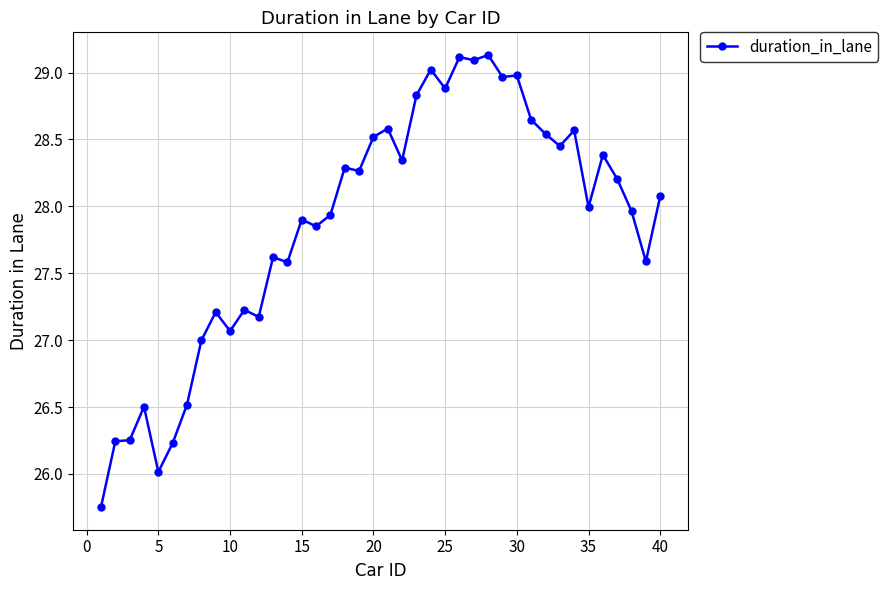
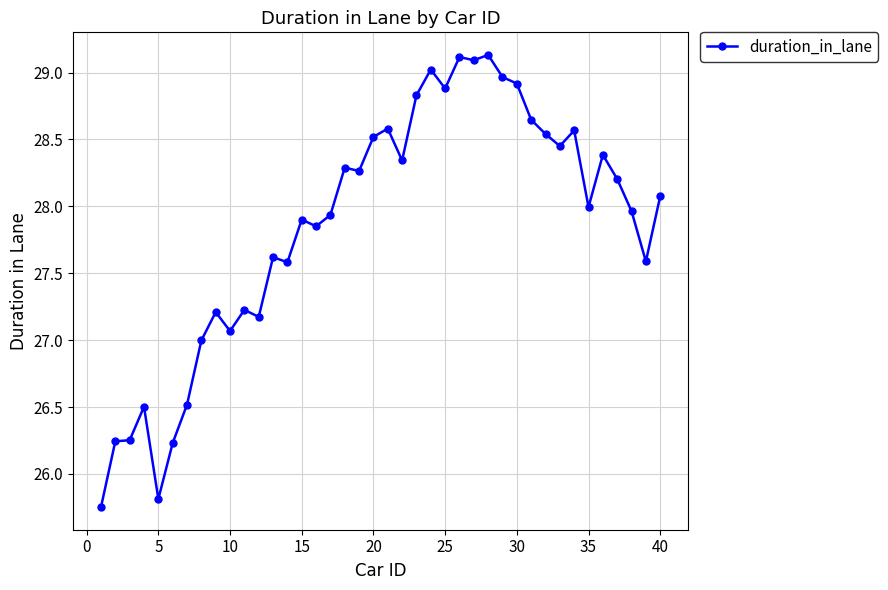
5: 26.02 -> 25.81
30: 28.98 -> 28.92
